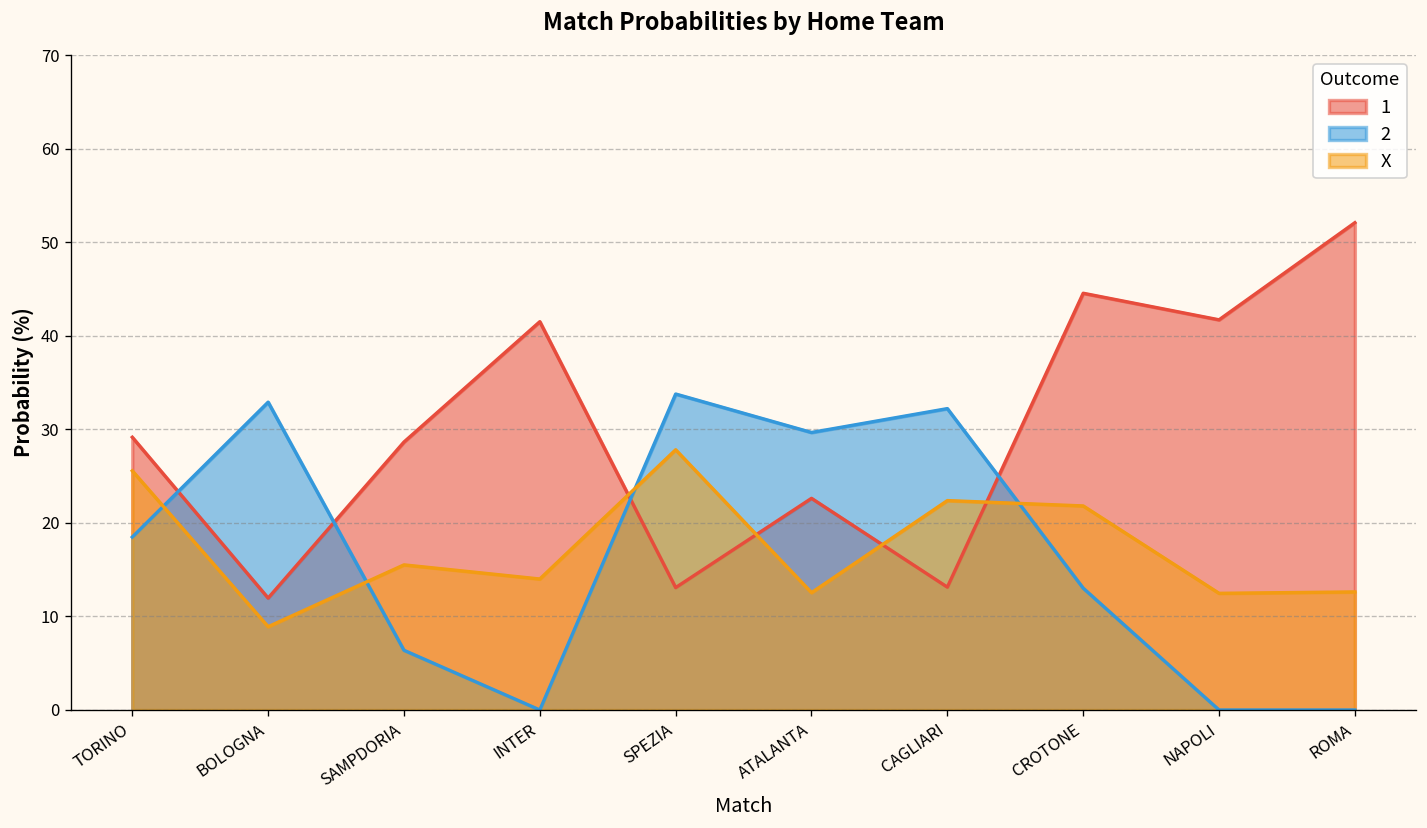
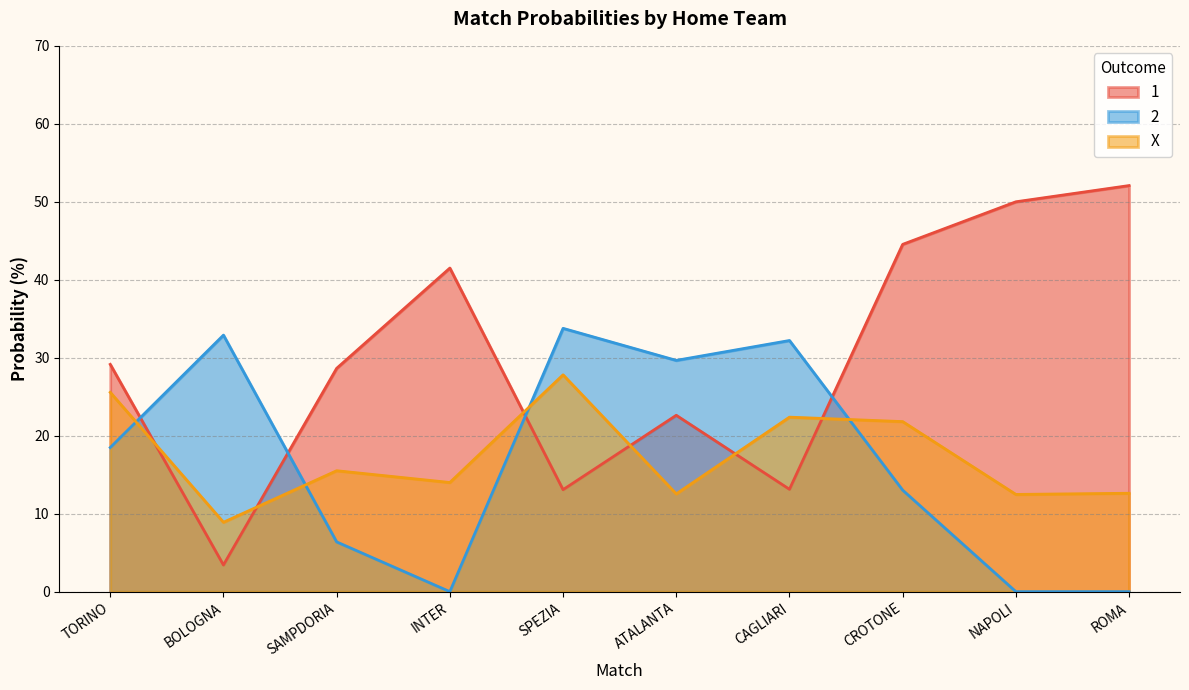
1, BOLOGNA: 12 -> 3
1, NAPOLI: 42 -> 50
